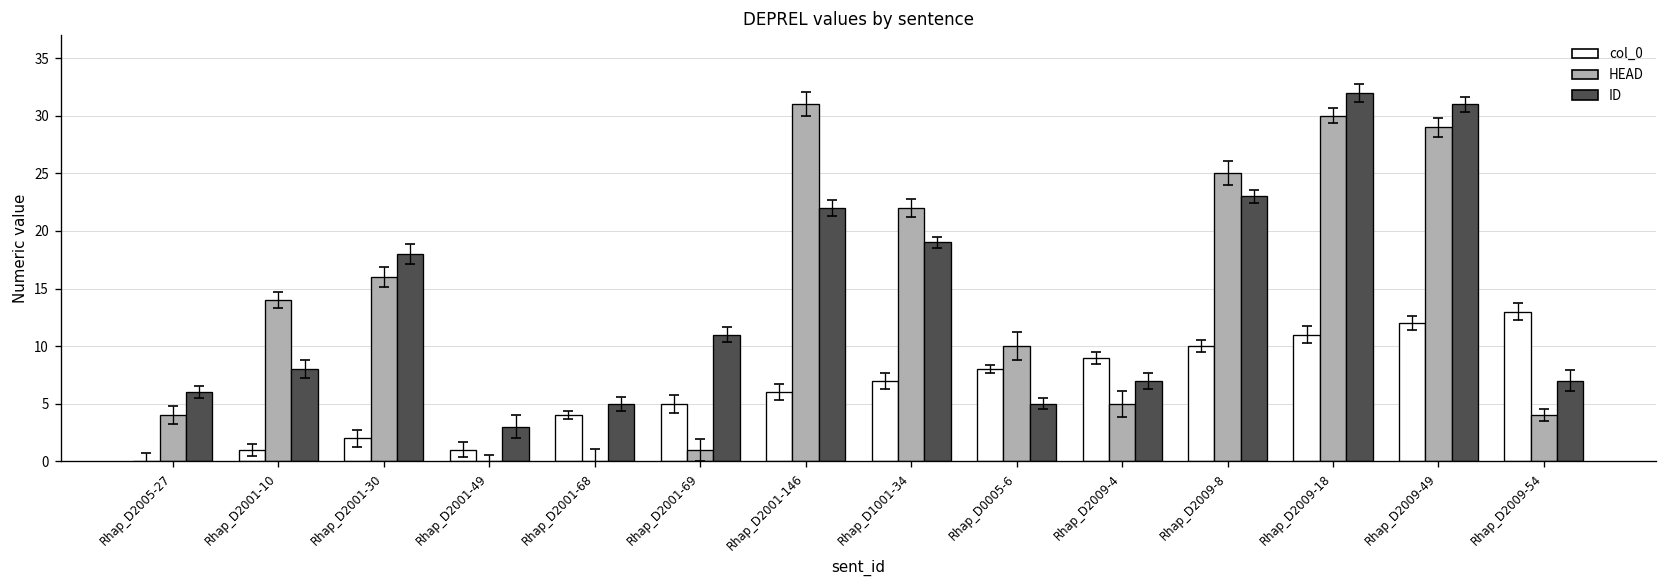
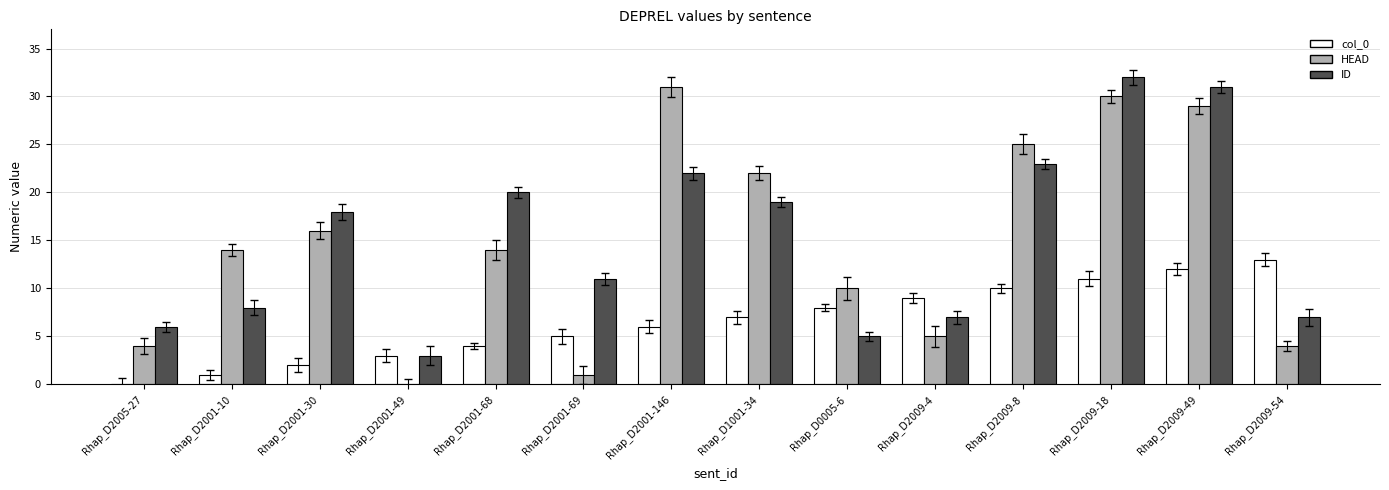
col_0, Rhap_D2001-49: 1 -> 3
HEAD, Rhap_D2001-68: 0 -> 14
ID, Rhap_D2001-68: 5 -> 20
